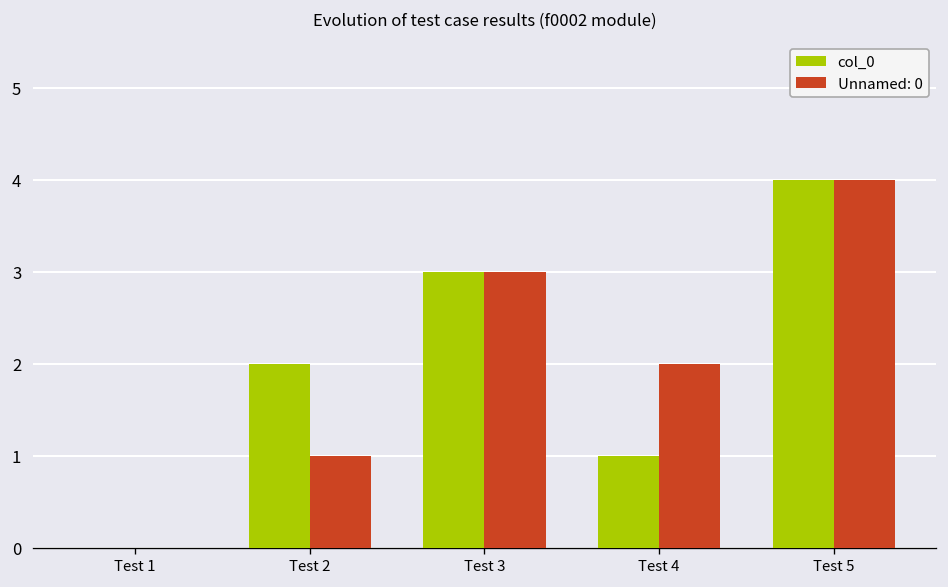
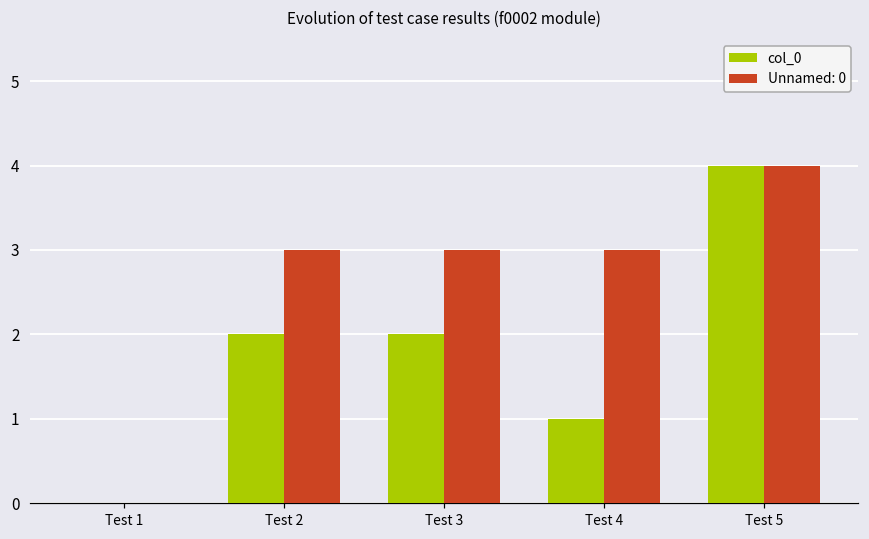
Unnamed: 0, Test 2: 1 -> 3
col_0, Test 3: 3 -> 2
Unnamed: 0, Test 4: 2 -> 3
